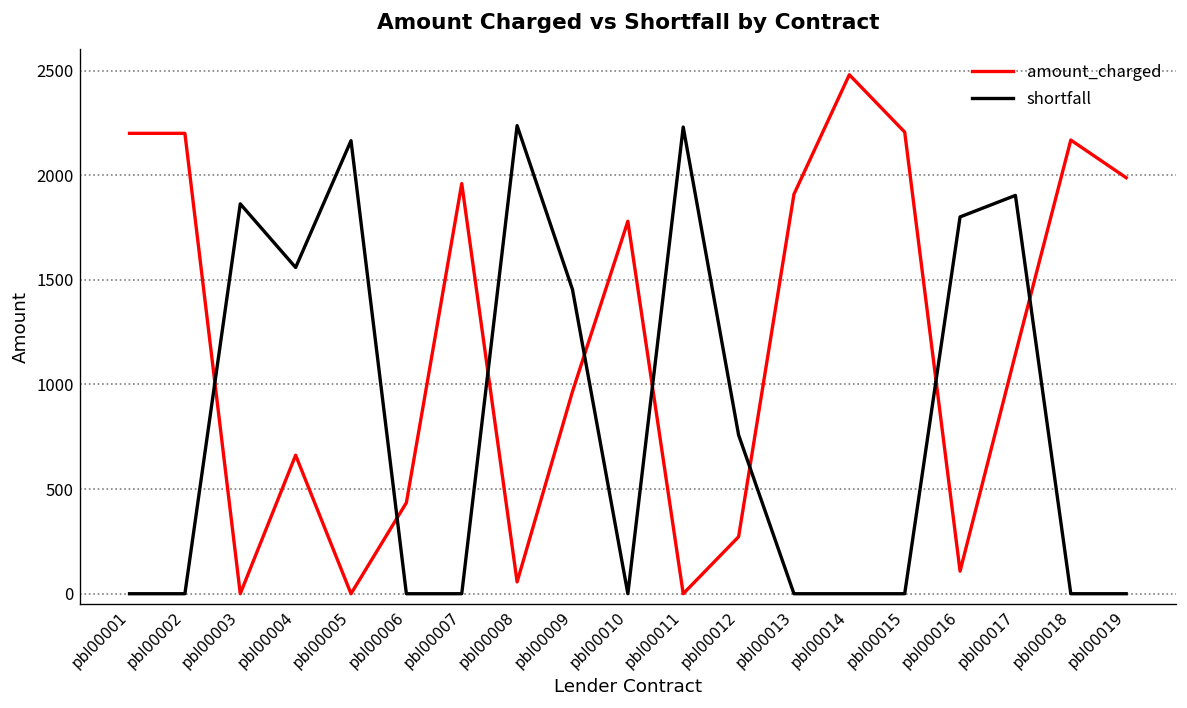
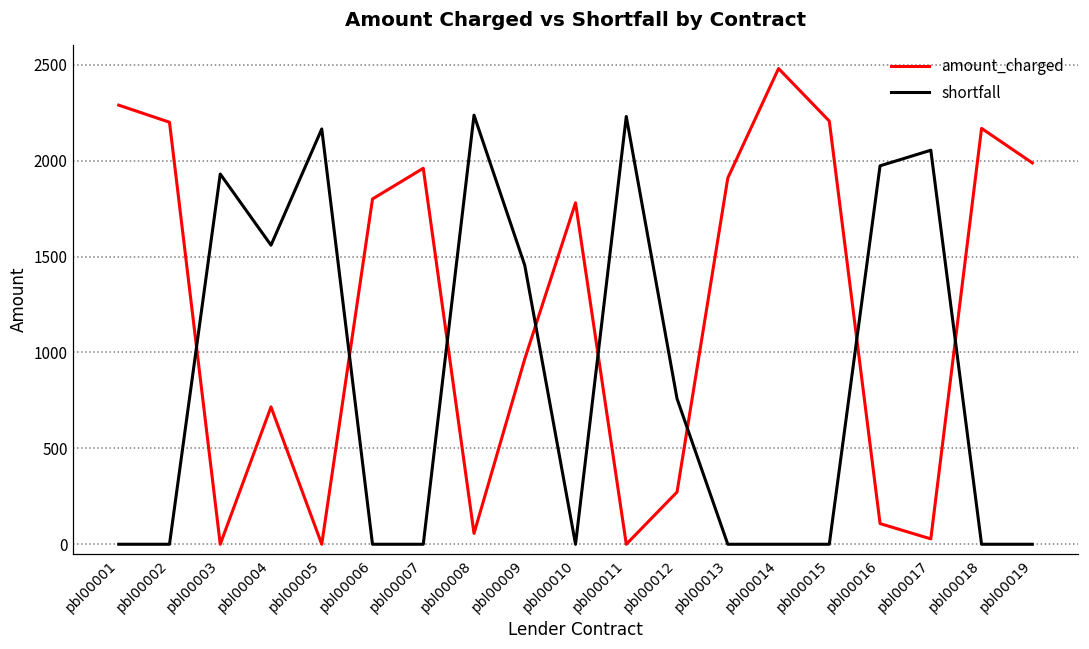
amount_charged, pbl00001: 2200 -> 2290
shortfall, pbl00003: 1860 -> 1930
amount_charged, pbl00004: 660 -> 720
amount_charged, pbl00006: 440 -> 1800
shortfall, pbl00016: 1800 -> 1970
amount_charged, pbl00017: 1150 -> 30
shortfall, pbl00017: 1900 -> 2050
